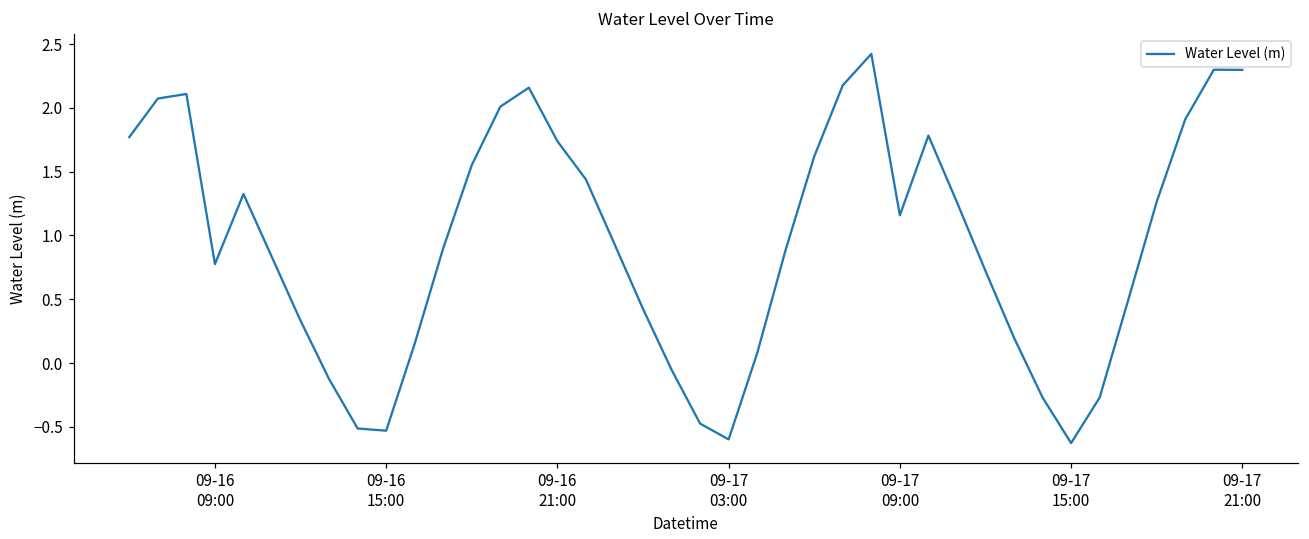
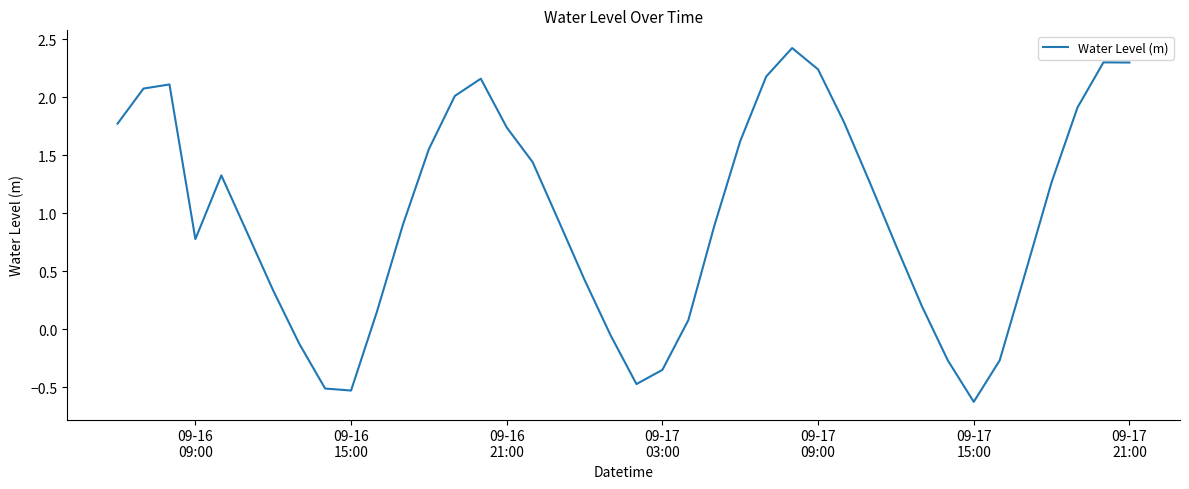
09-17 03:00: -0.60 -> -0.35
09-17 09:00: 1.16 -> 2.24
